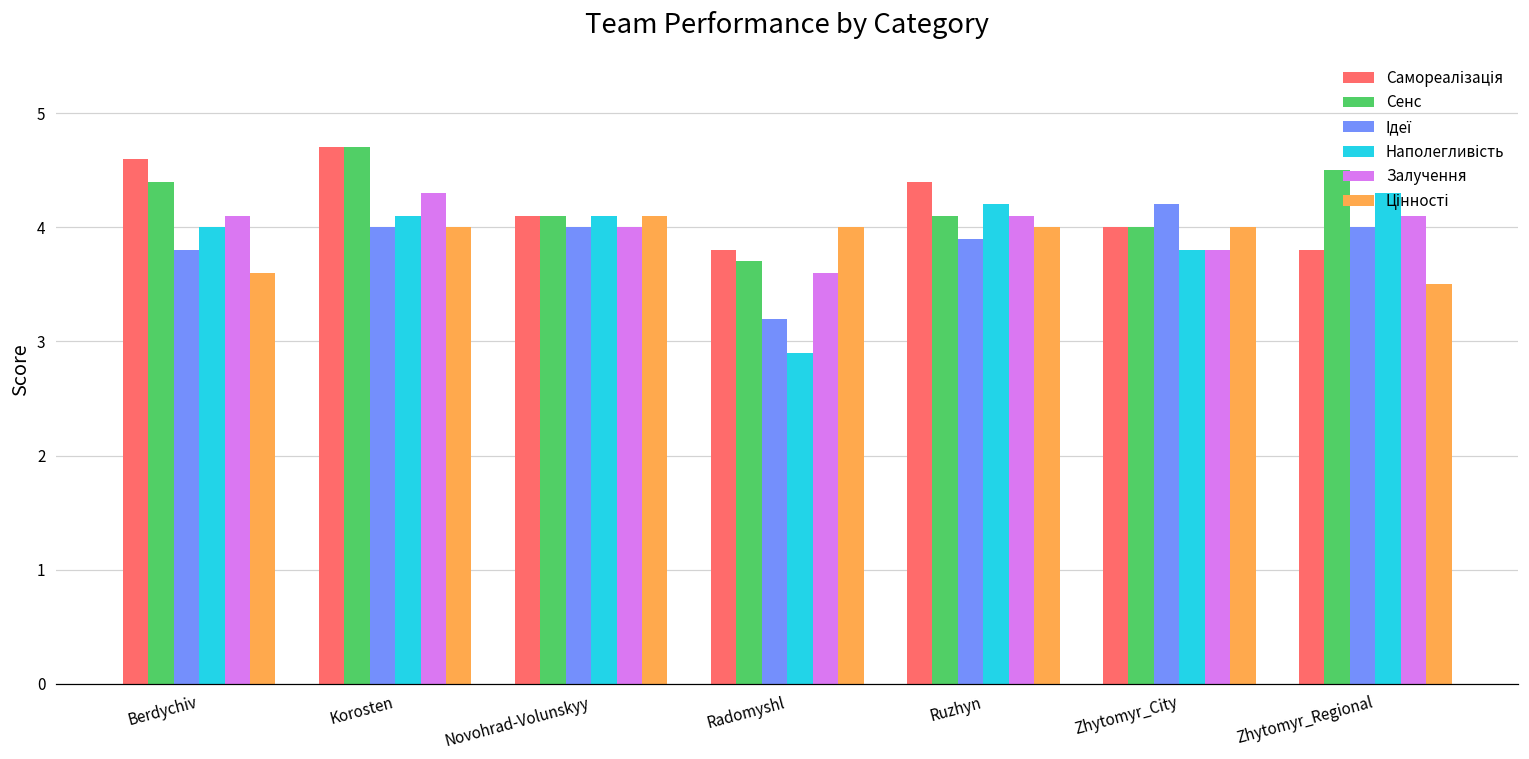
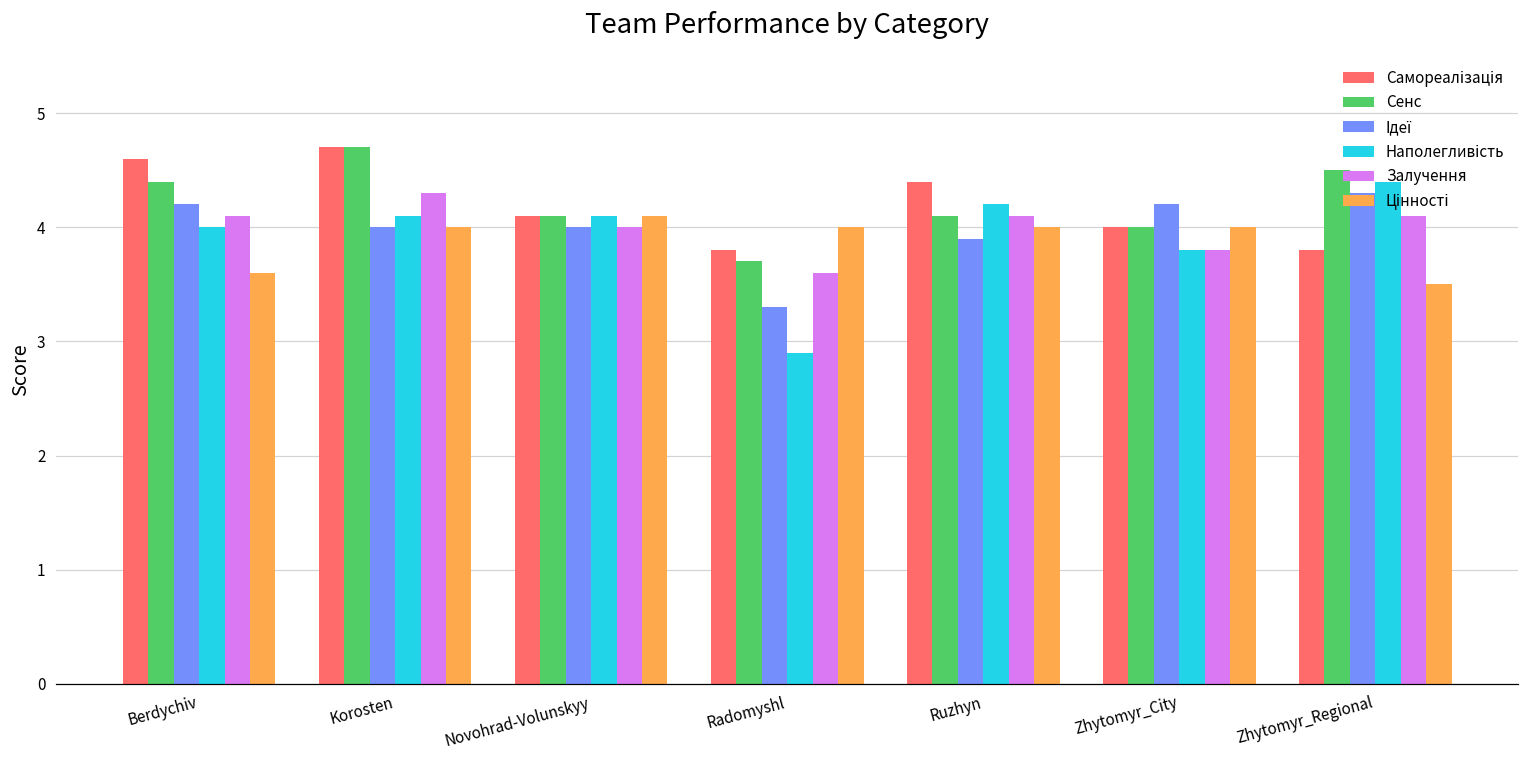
Ідеї, Berdychiv: 3.8 -> 4.2
Ідеї, Radomyshl: 3.2 -> 3.3
Ідеї, Zhytomyr_Regional: 4.0 -> 4.3
Наполегливість, Zhytomyr_Regional: 4.3 -> 4.4
